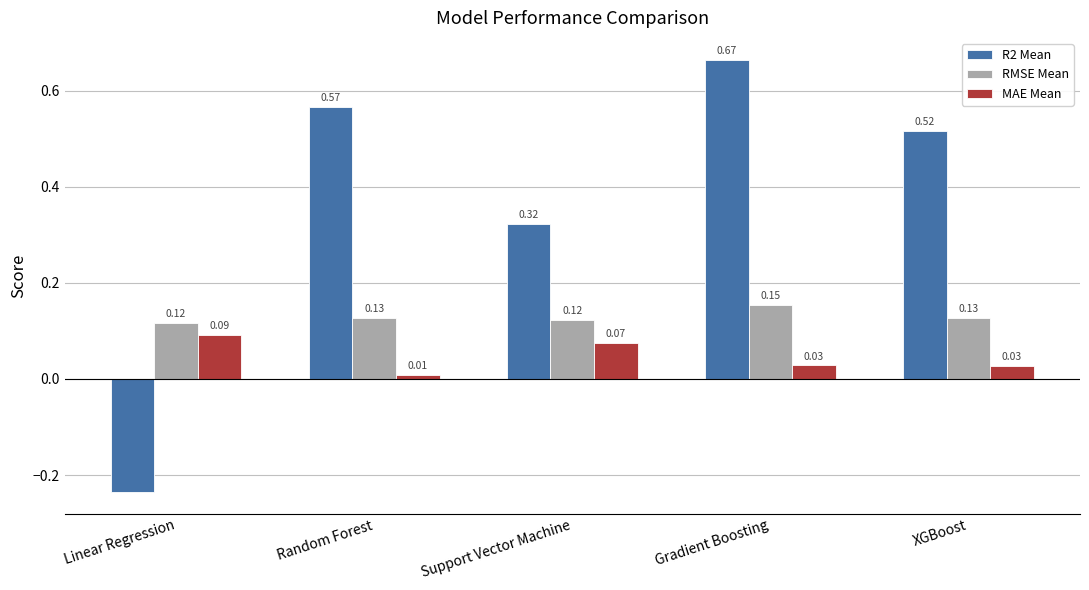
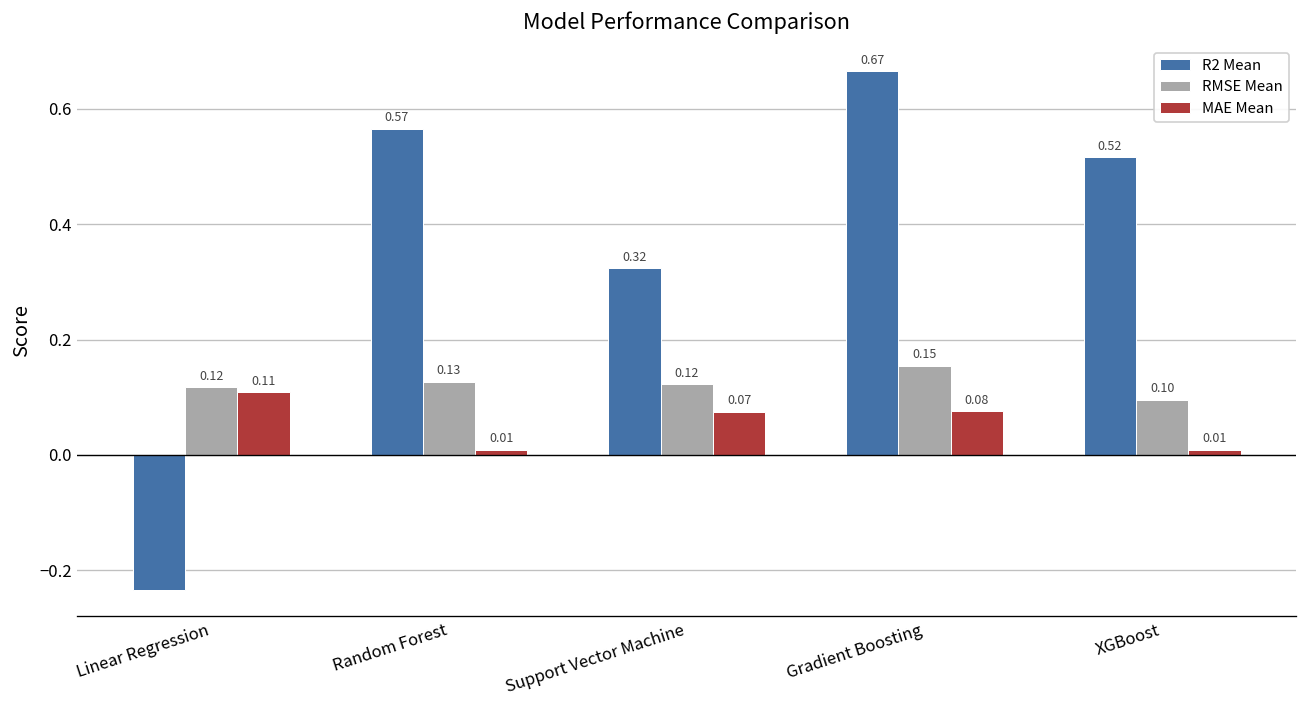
MAE Mean, Linear Regression: 0.09 -> 0.11
MAE Mean, Gradient Boosting: 0.03 -> 0.08
RMSE Mean, XGBoost: 0.13 -> 0.10
MAE Mean, XGBoost: 0.03 -> 0.01
